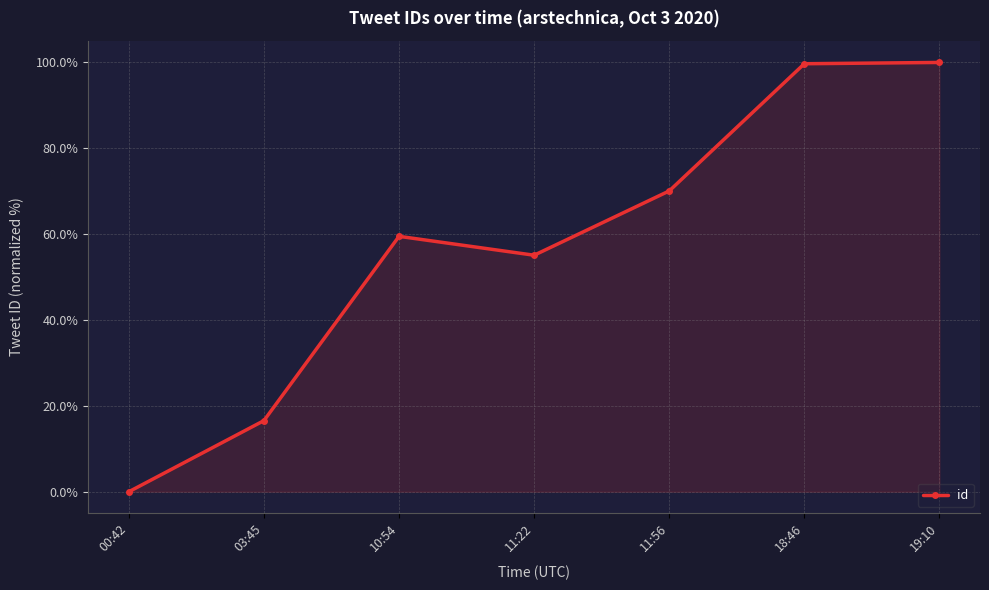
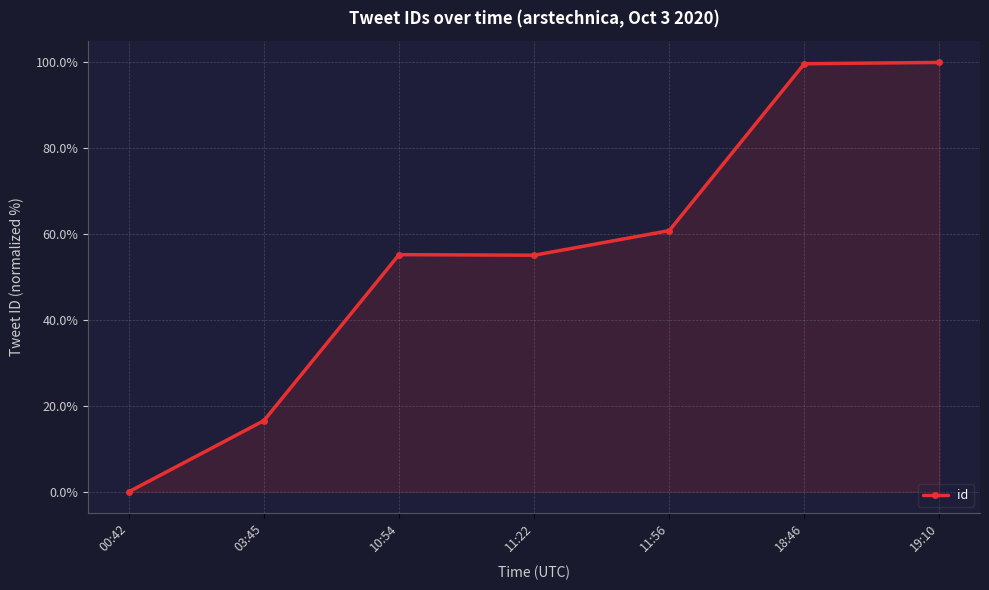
10:54: 59% -> 55%
11:56: 70% -> 61%
